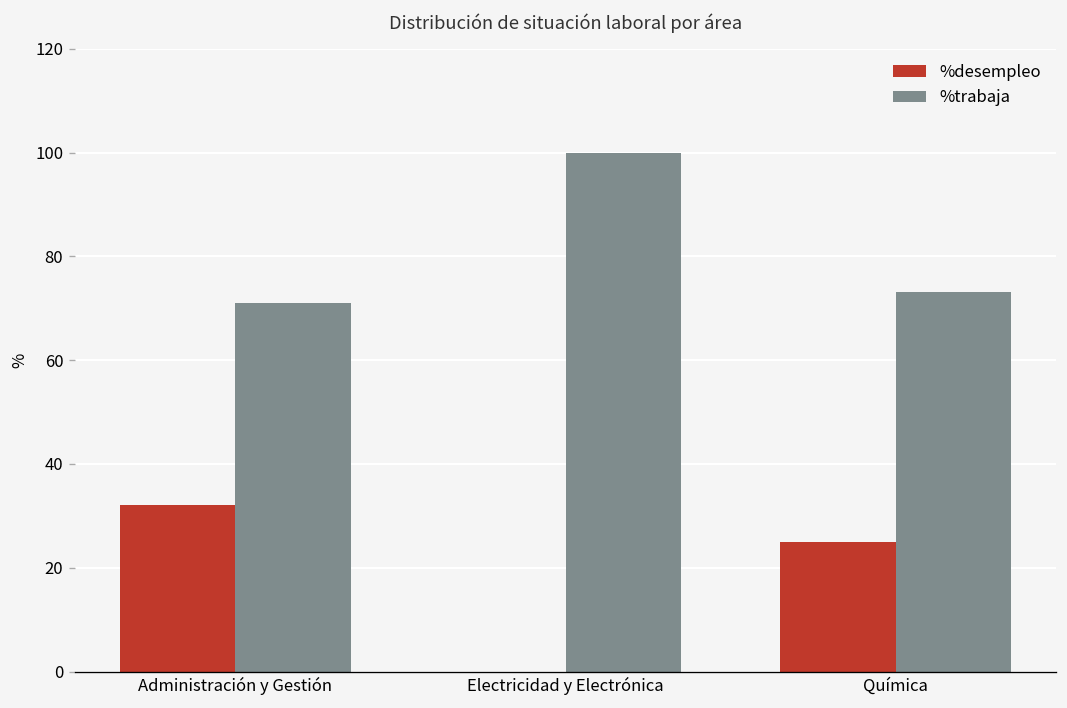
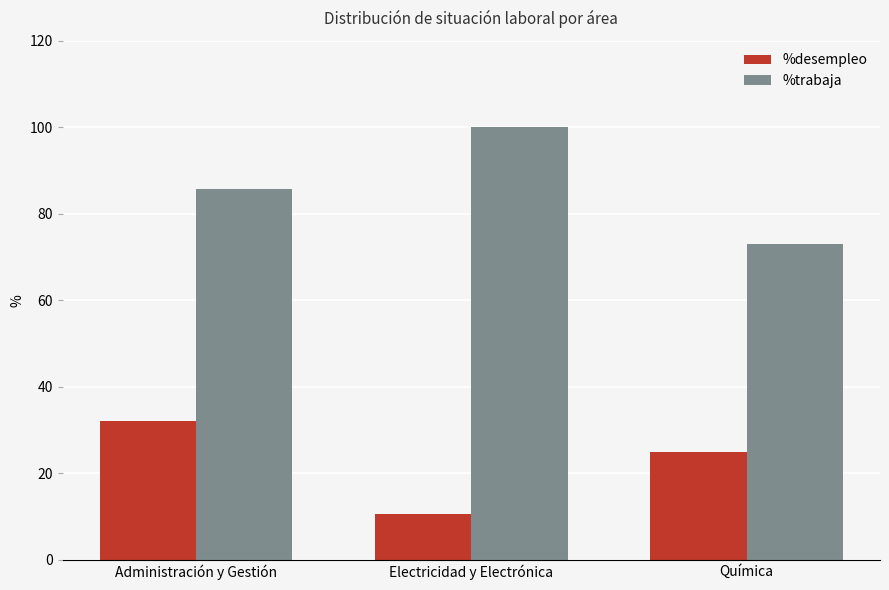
%trabaja, Administración y Gestión: 71 -> 86
%desempleo, Electricidad y Electrónica: 0 -> 11
